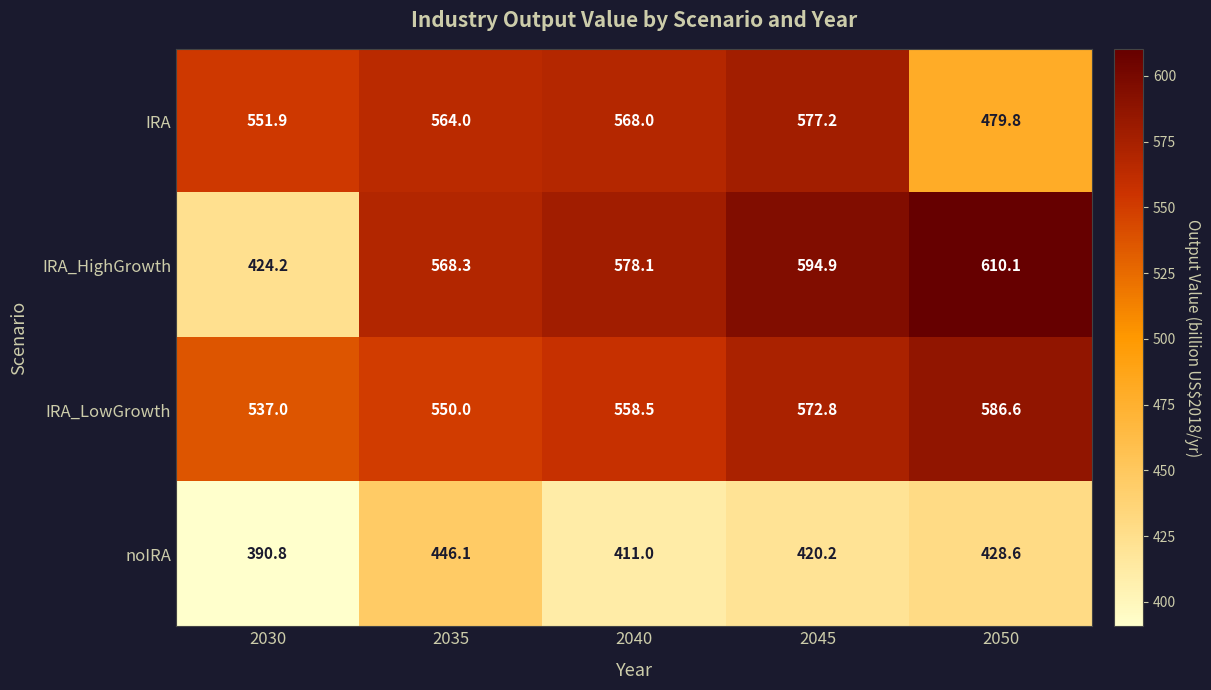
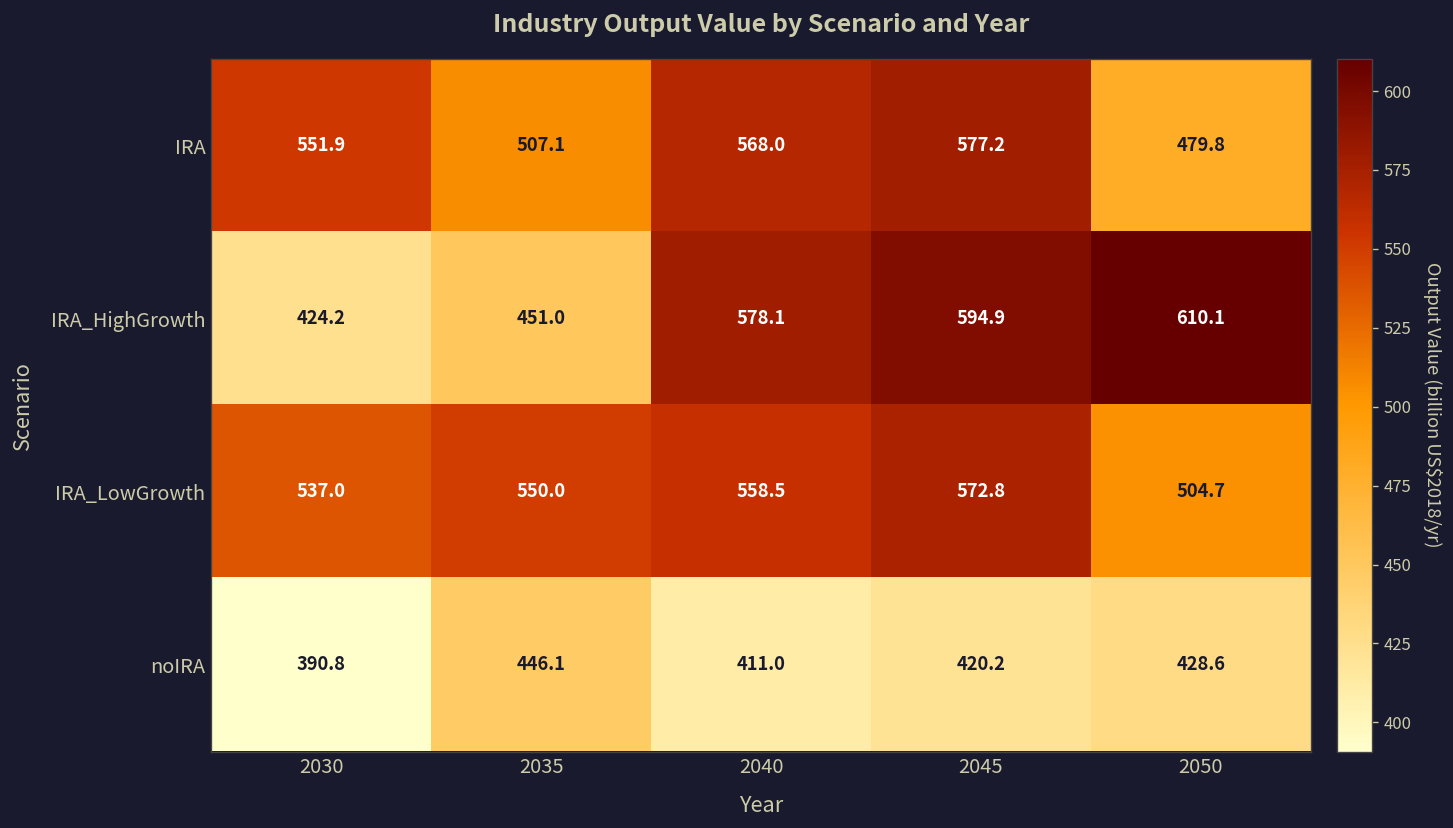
IRA, 2035: 564.0 -> 507.1
IRA_HighGrowth, 2035: 568.3 -> 451.0
IRA_LowGrowth, 2050: 586.6 -> 504.7
